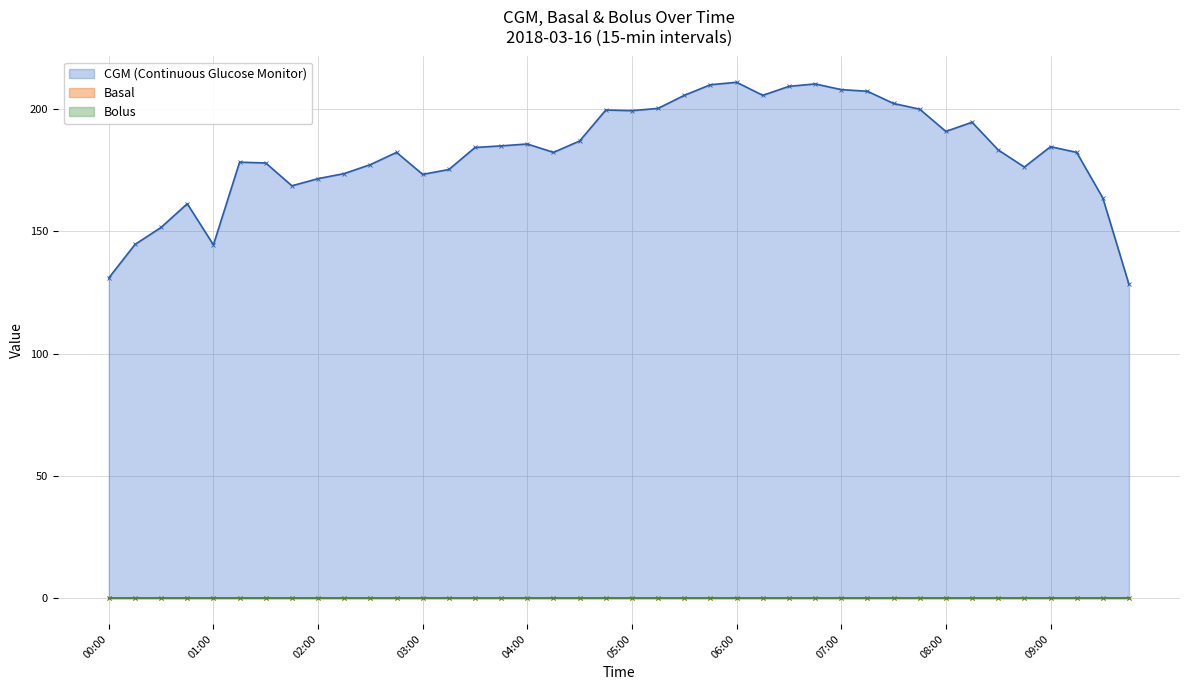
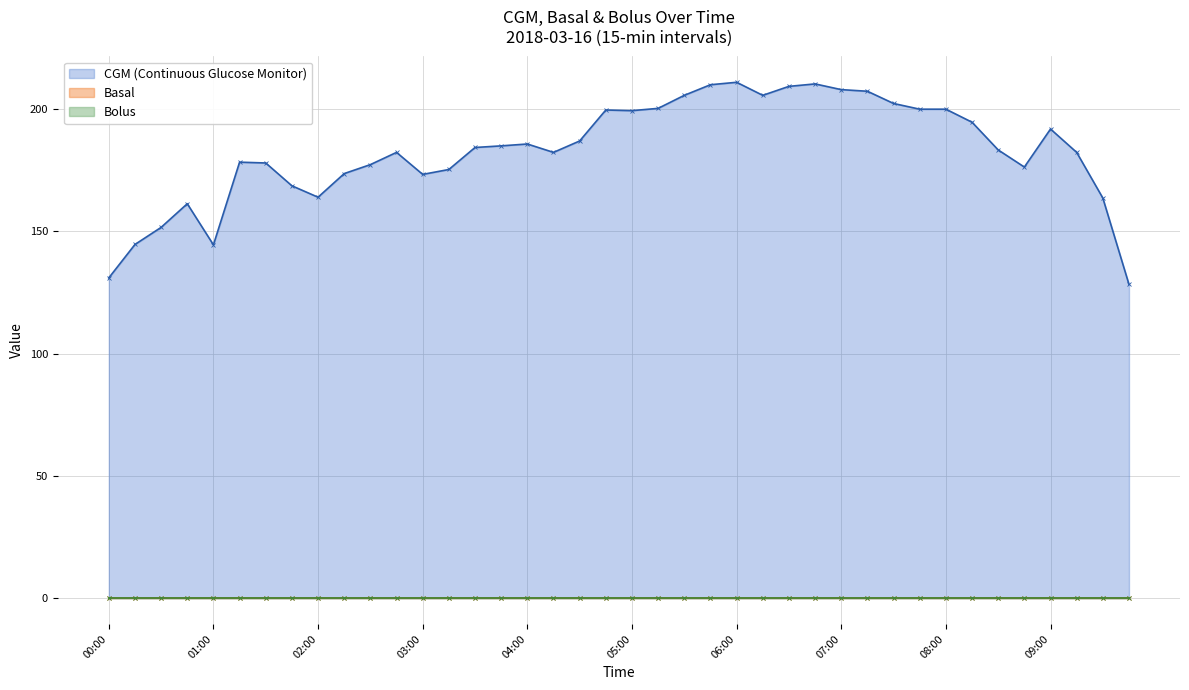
CGM (Continuous Glucose Monitor), 02:00: 172 -> 164
CGM (Continuous Glucose Monitor), 08:00: 191 -> 200
CGM (Continuous Glucose Monitor), 09:00: 185 -> 192
